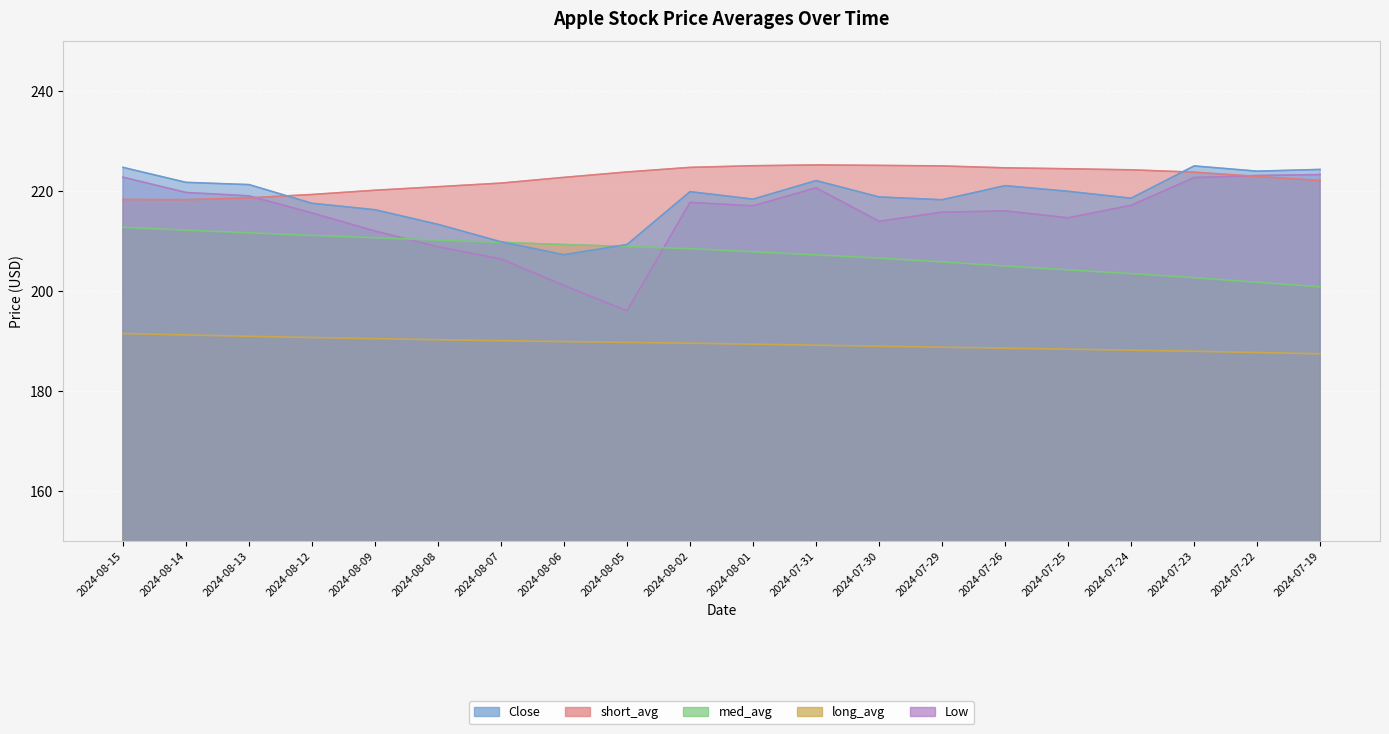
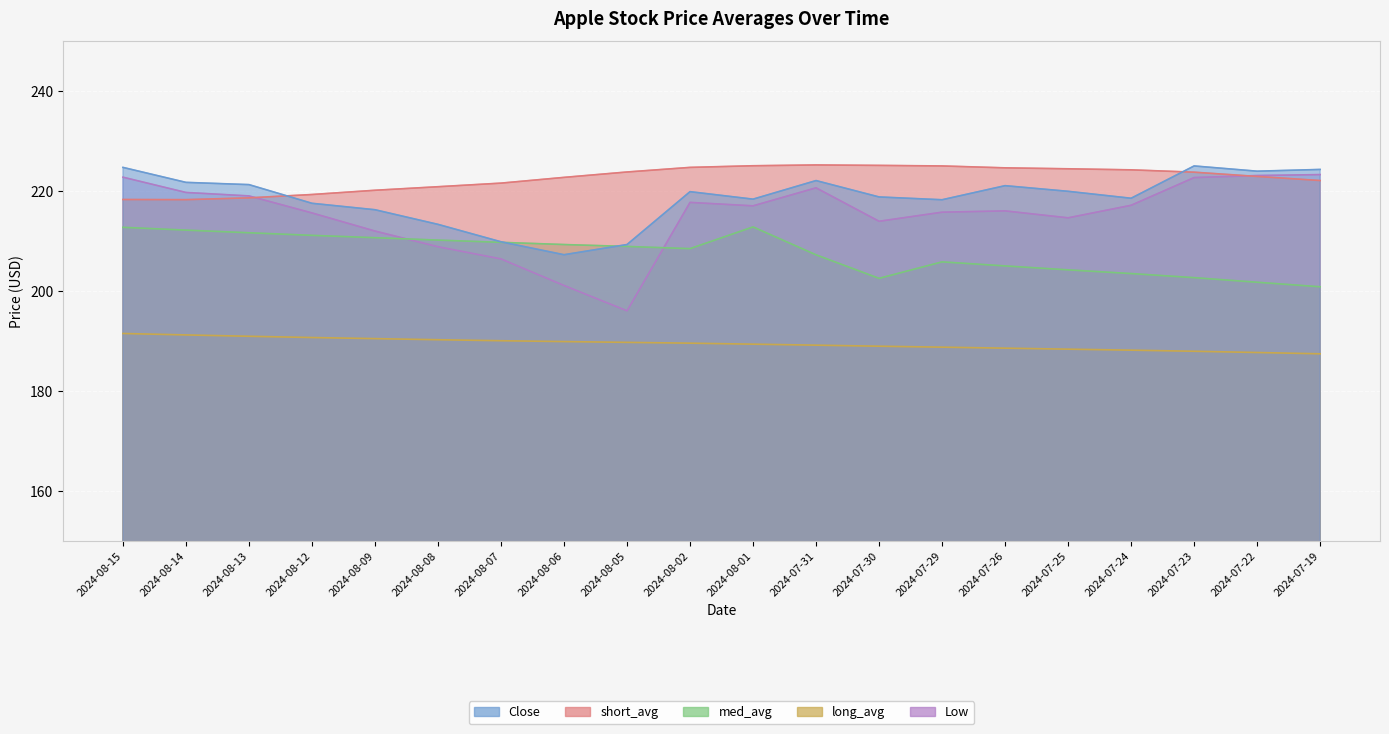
med_avg, 2024-08-01: 208 -> 213
med_avg, 2024-07-30: 207 -> 203
